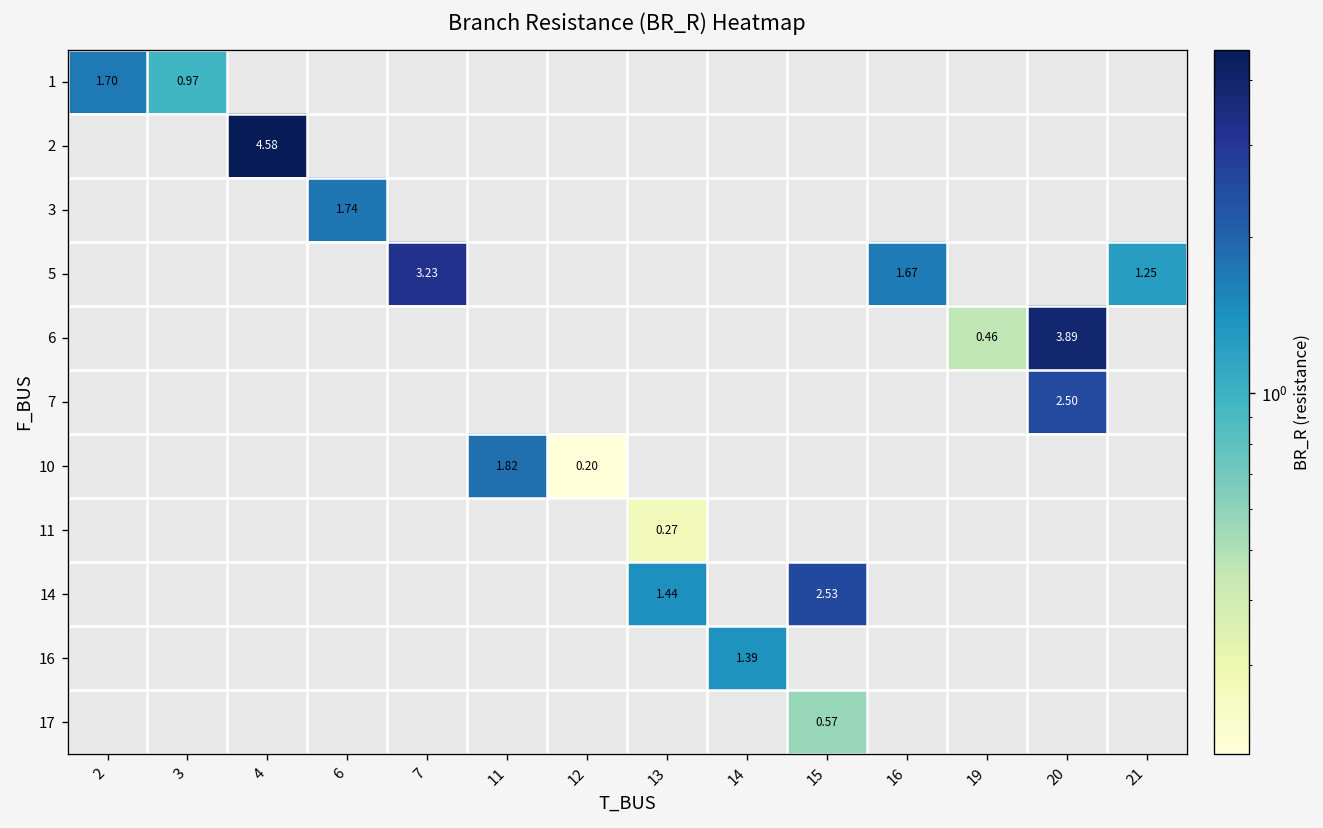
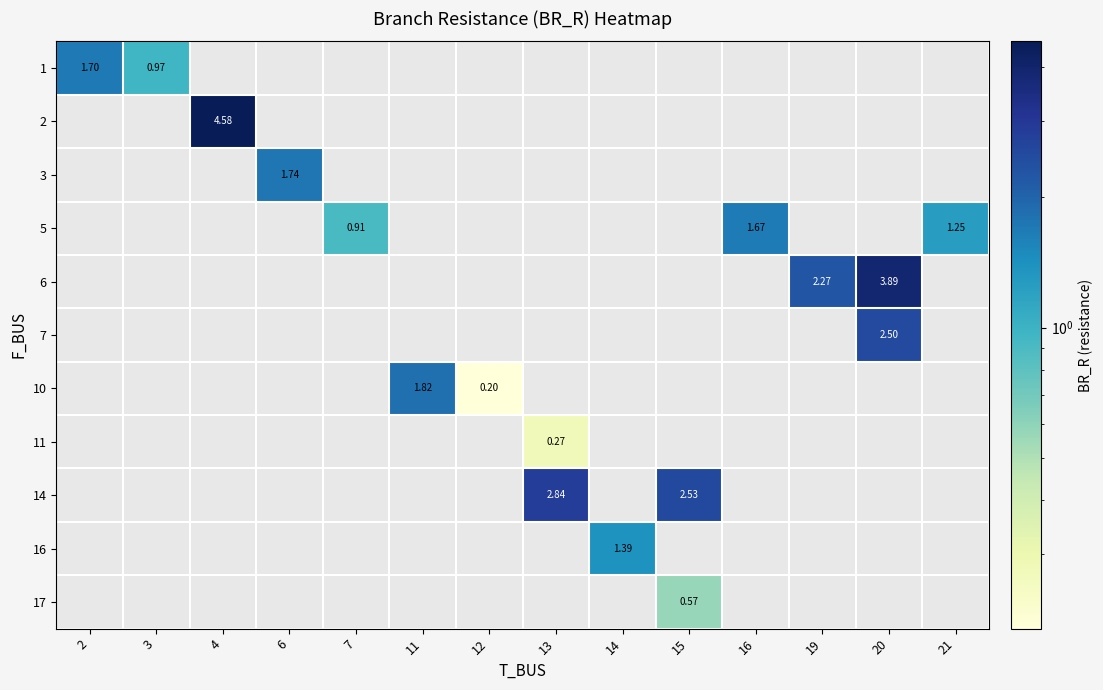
5, 7: 3.23 -> 0.91
6, 19: 0.46 -> 2.27
14, 13: 1.44 -> 2.84
